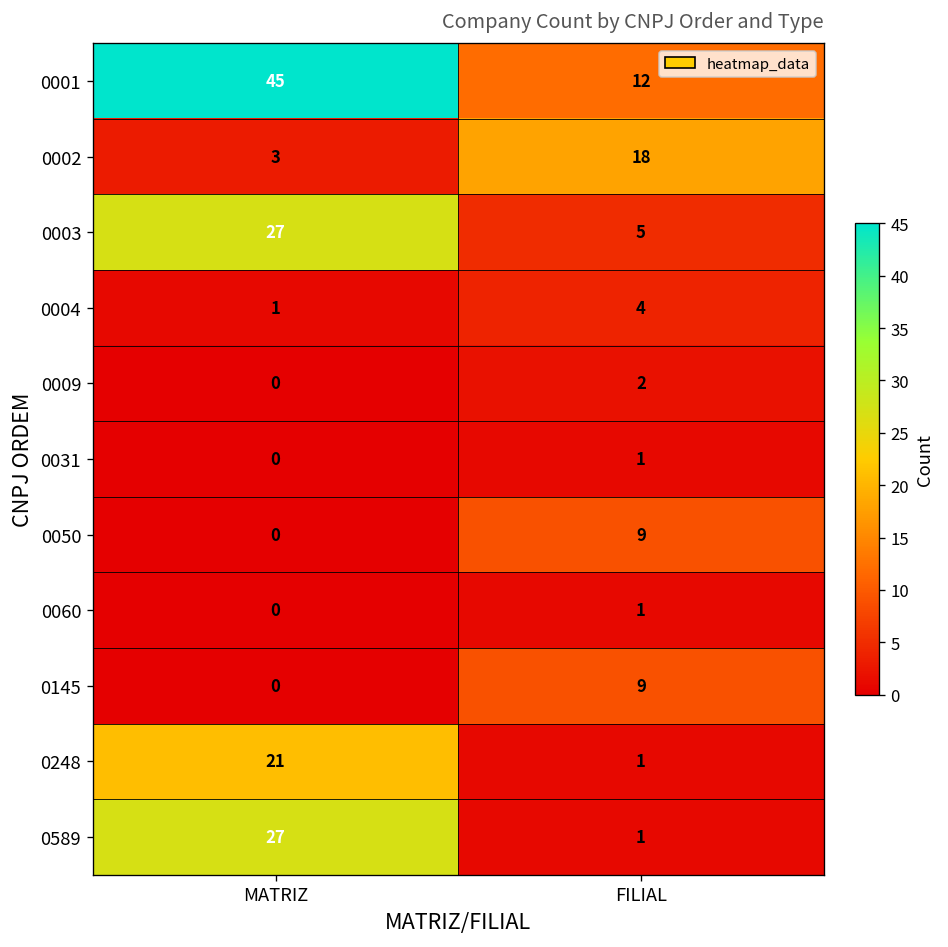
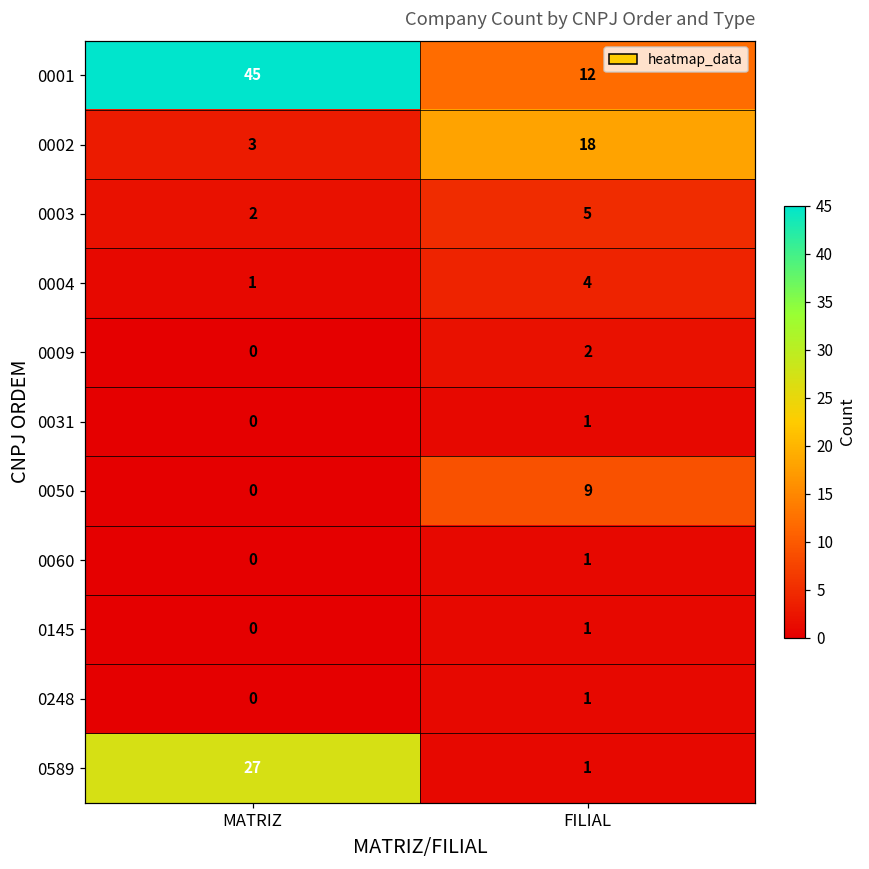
0003, MATRIZ: 27 -> 2
0145, FILIAL: 9 -> 1
0248, MATRIZ: 21 -> 0
